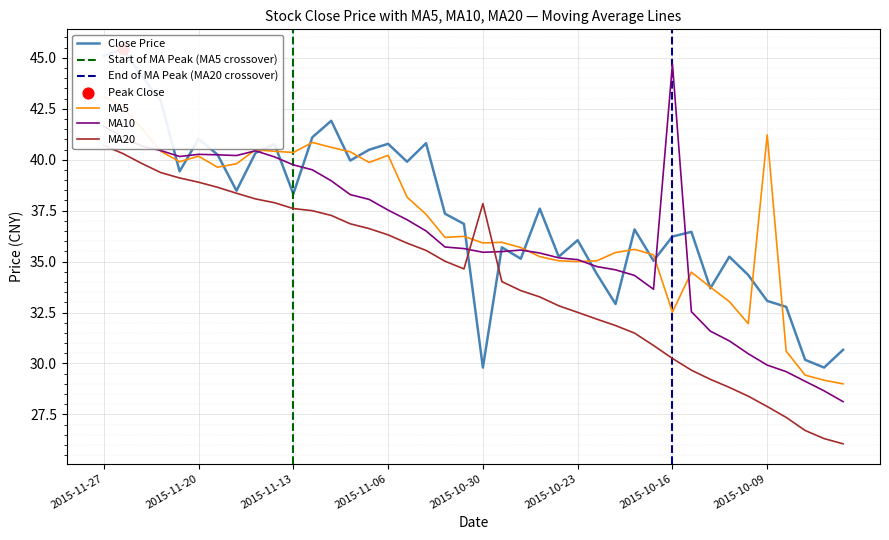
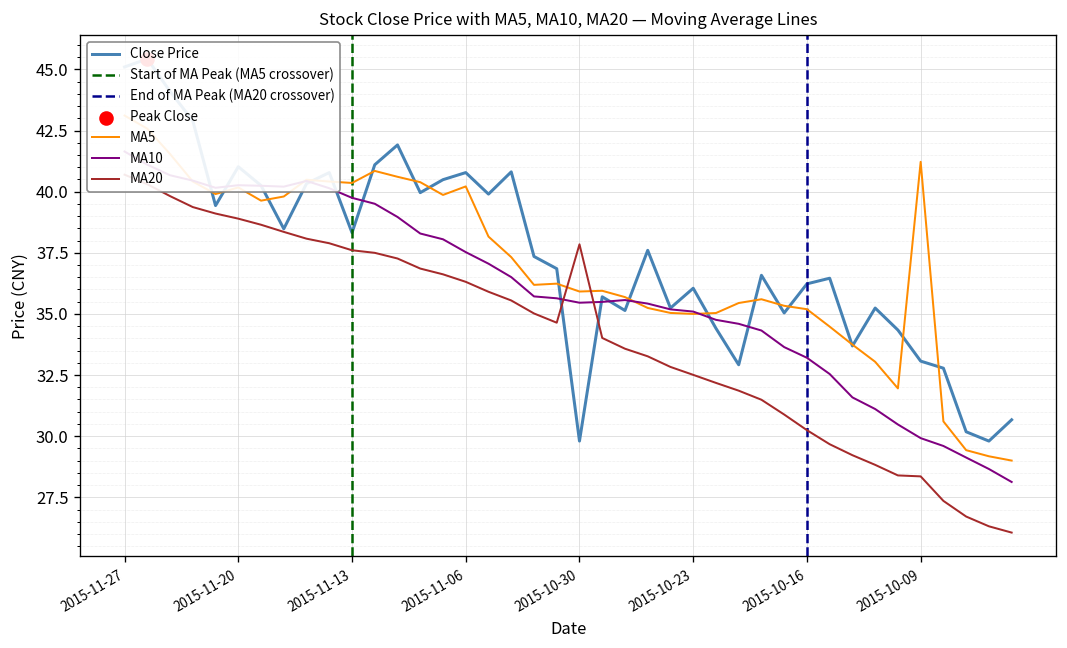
MA5, 2015-10-16: 32.5 -> 35.2
MA10, 2015-10-16: 44.7 -> 33.2
MA20, 2015-10-09: 27.9 -> 28.4
